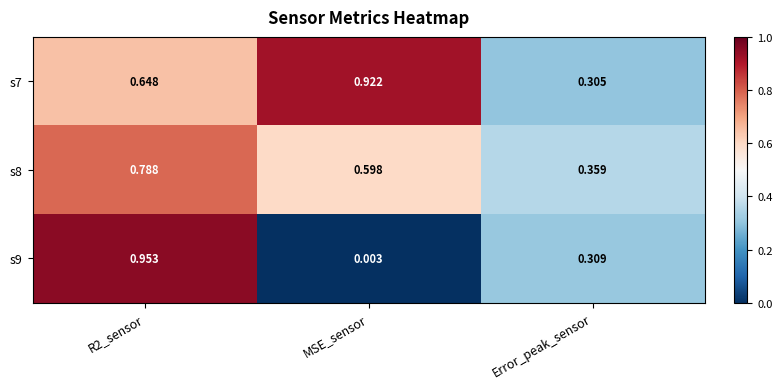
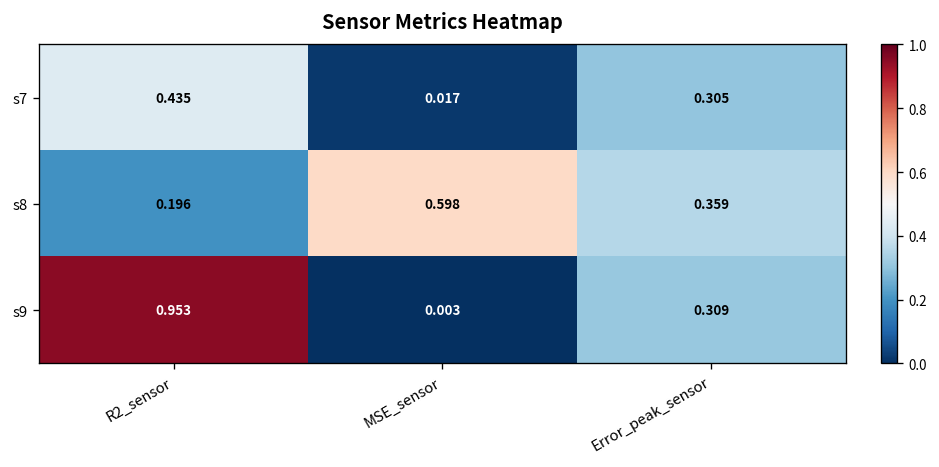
s7, R2_sensor: 0.648 -> 0.435
s7, MSE_sensor: 0.922 -> 0.017
s8, R2_sensor: 0.788 -> 0.196
